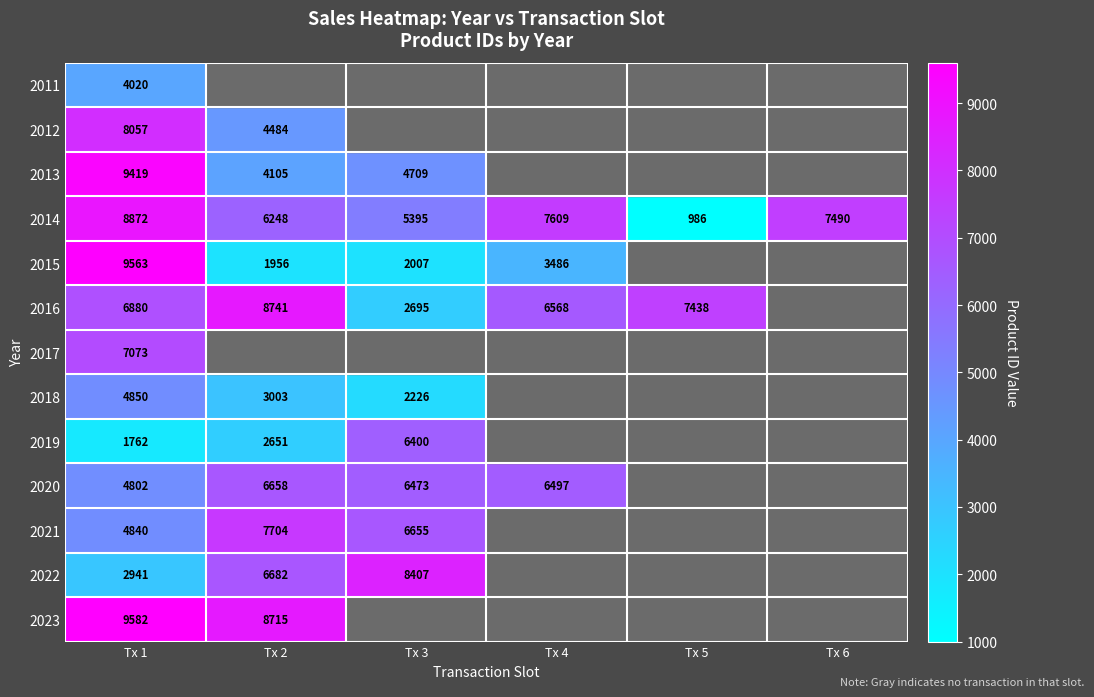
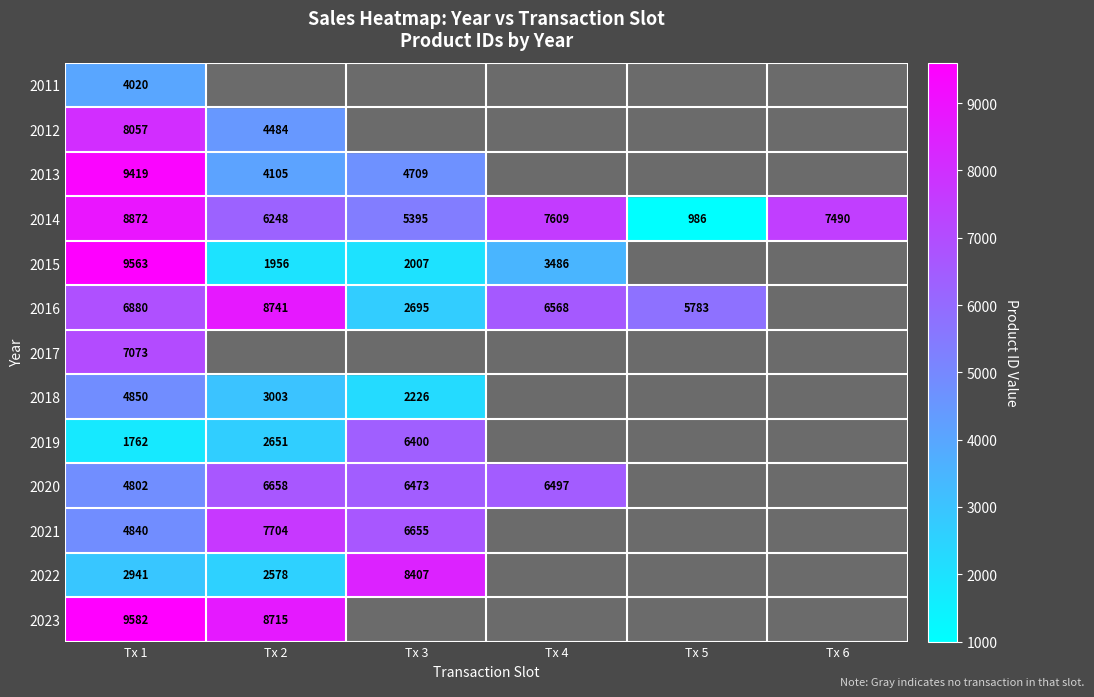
2016, Tx 5: 7438 -> 5783
2022, Tx 2: 6682 -> 2578
